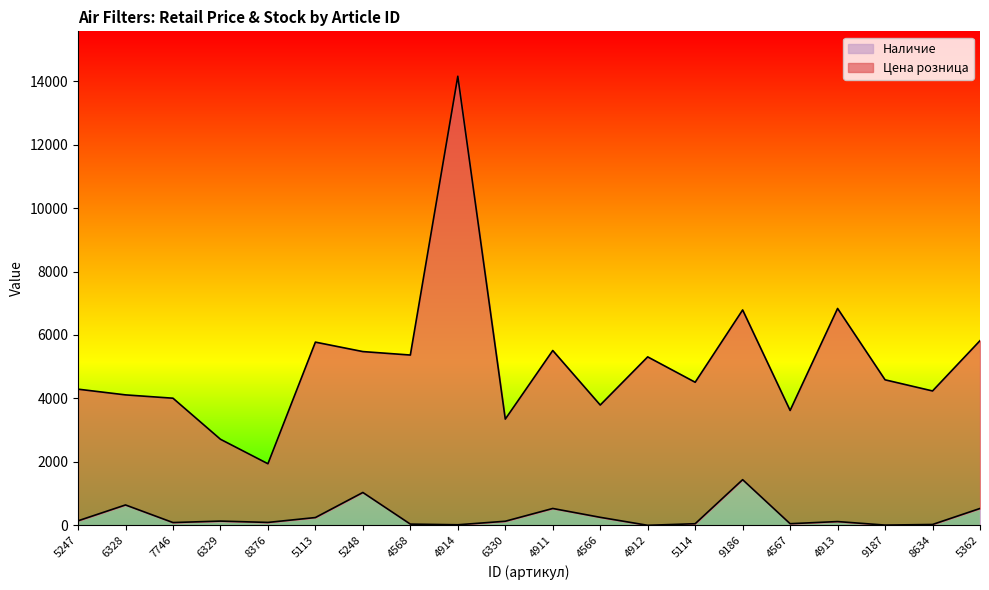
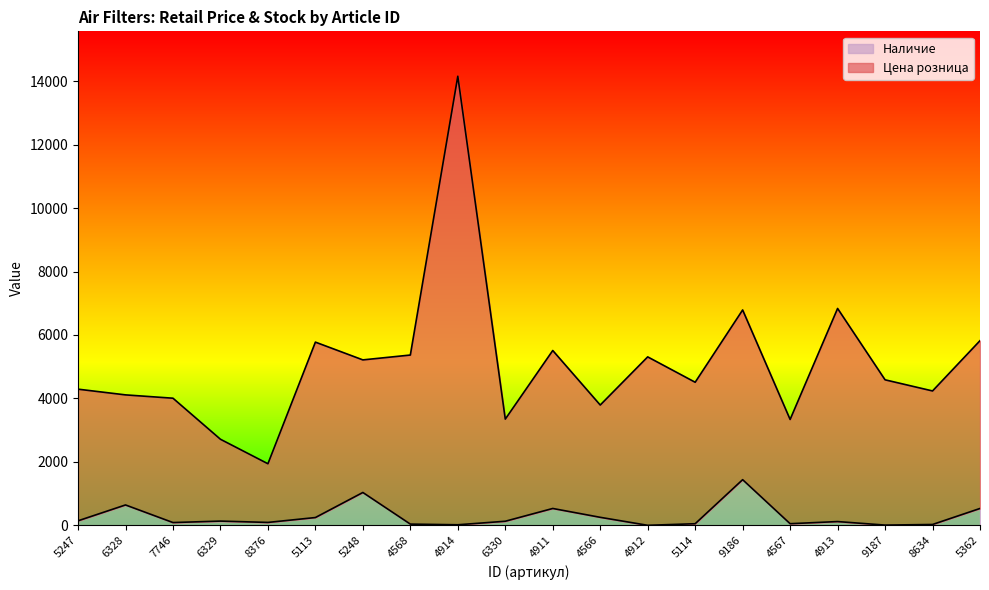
Цена розница, 5248: 4400 -> 4200
Цена розница, 4567: 3600 -> 3300
